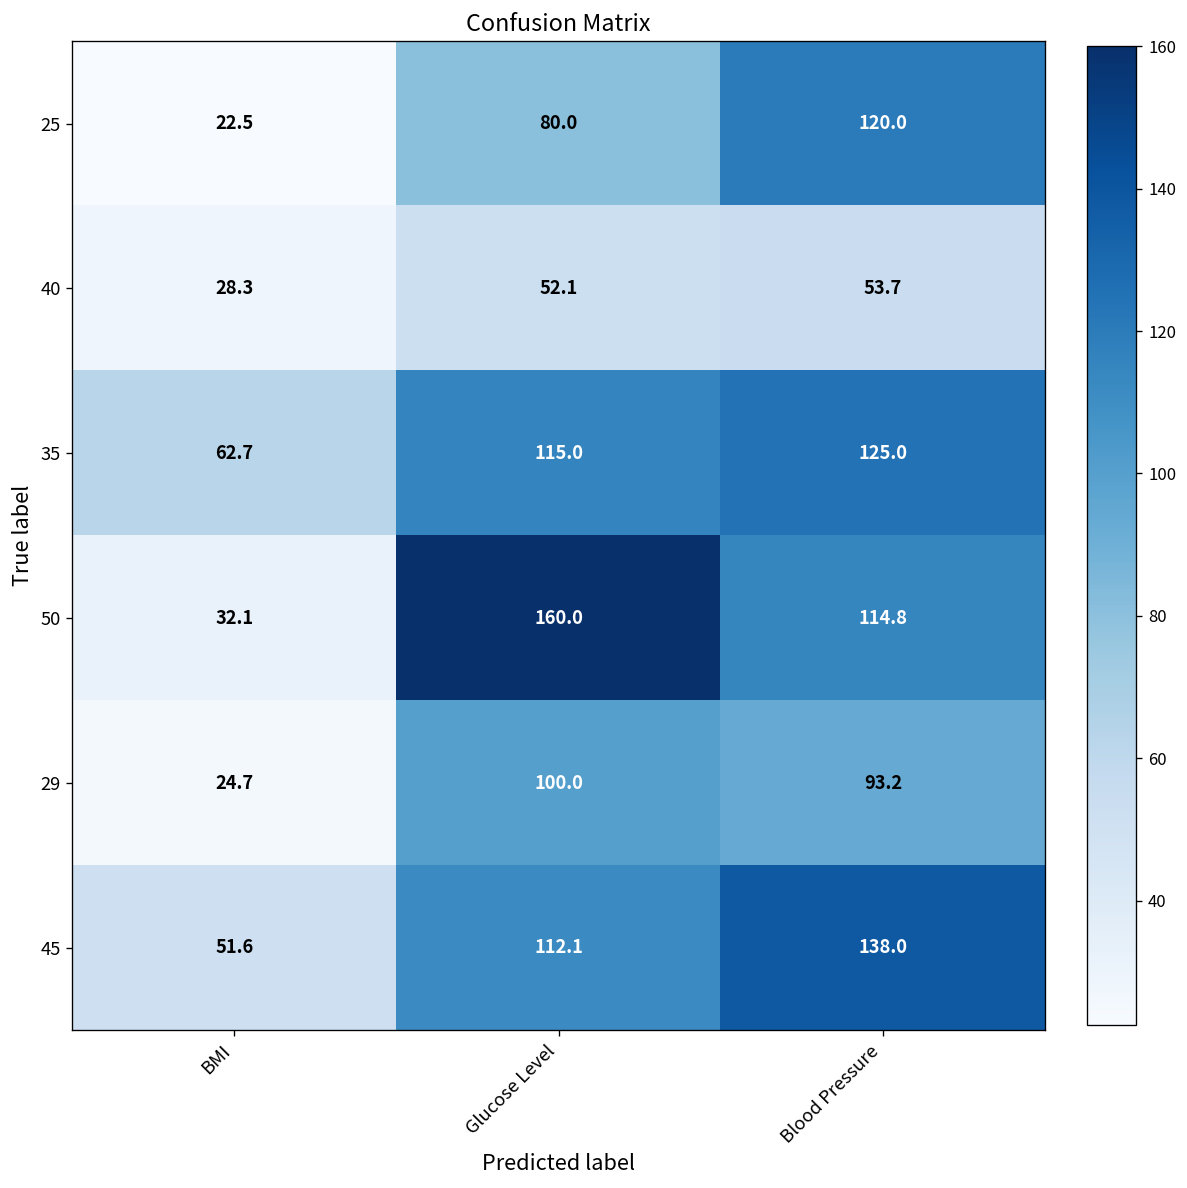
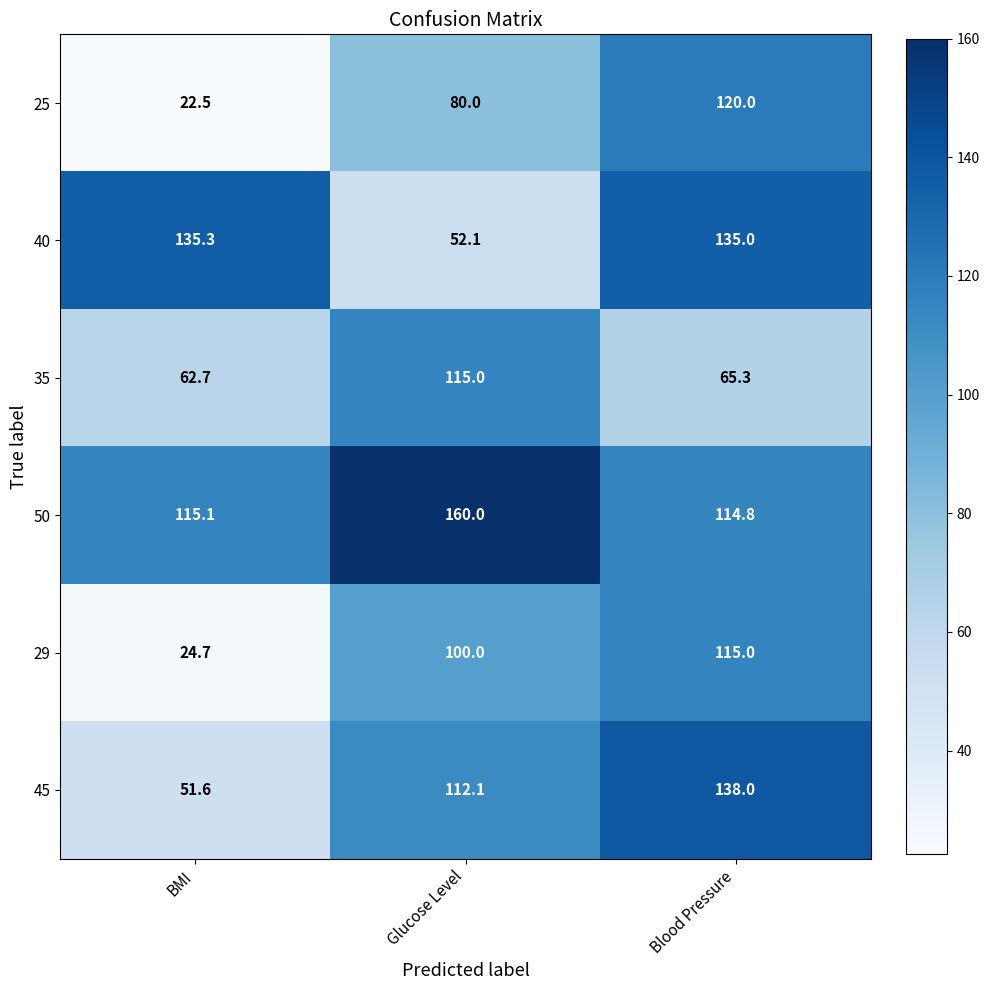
40, BMI: 28.3 -> 135.3
40, Blood Pressure: 53.7 -> 135.0
35, Blood Pressure: 125.0 -> 65.3
50, BMI: 32.1 -> 115.1
29, Blood Pressure: 93.2 -> 115.0
